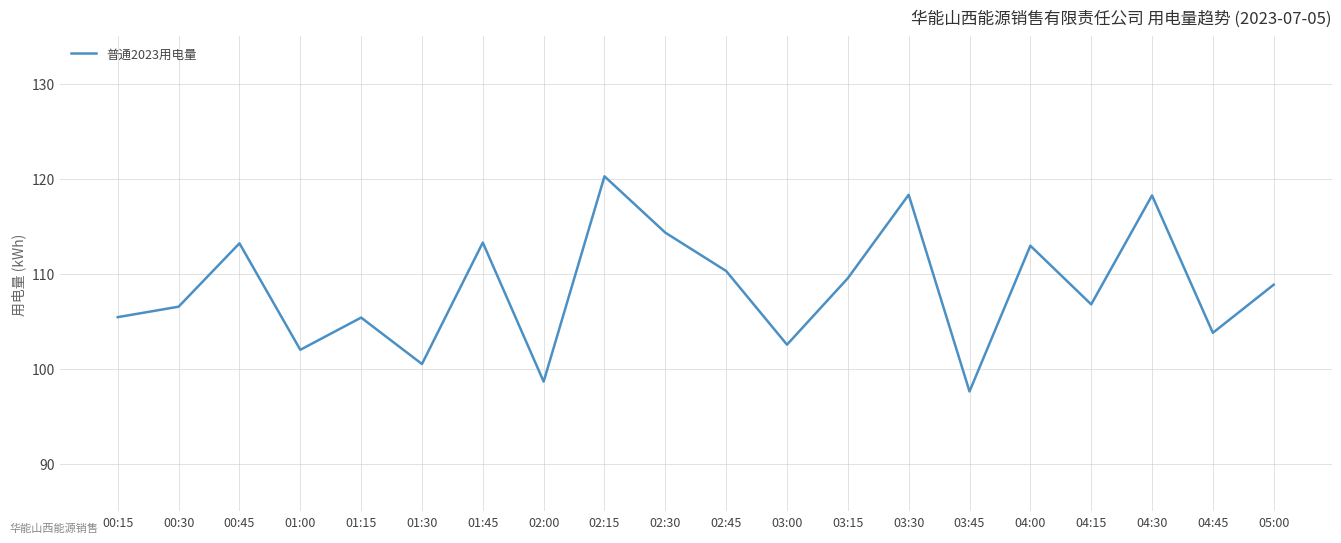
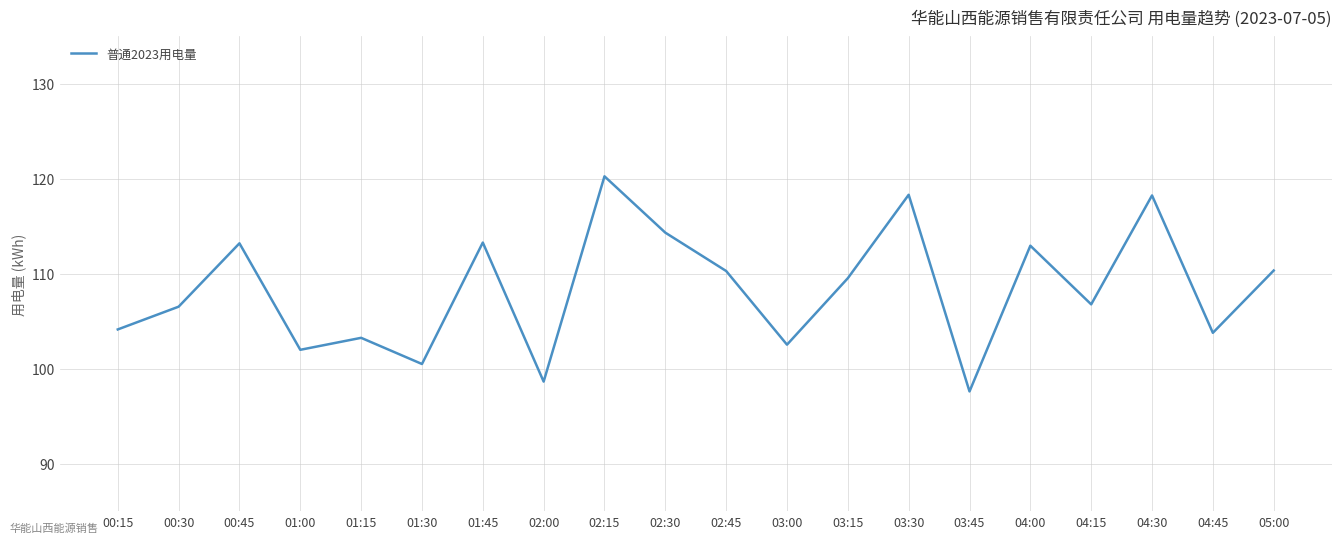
00:15: 105 -> 104
01:15: 105 -> 103
05:00: 109 -> 110
